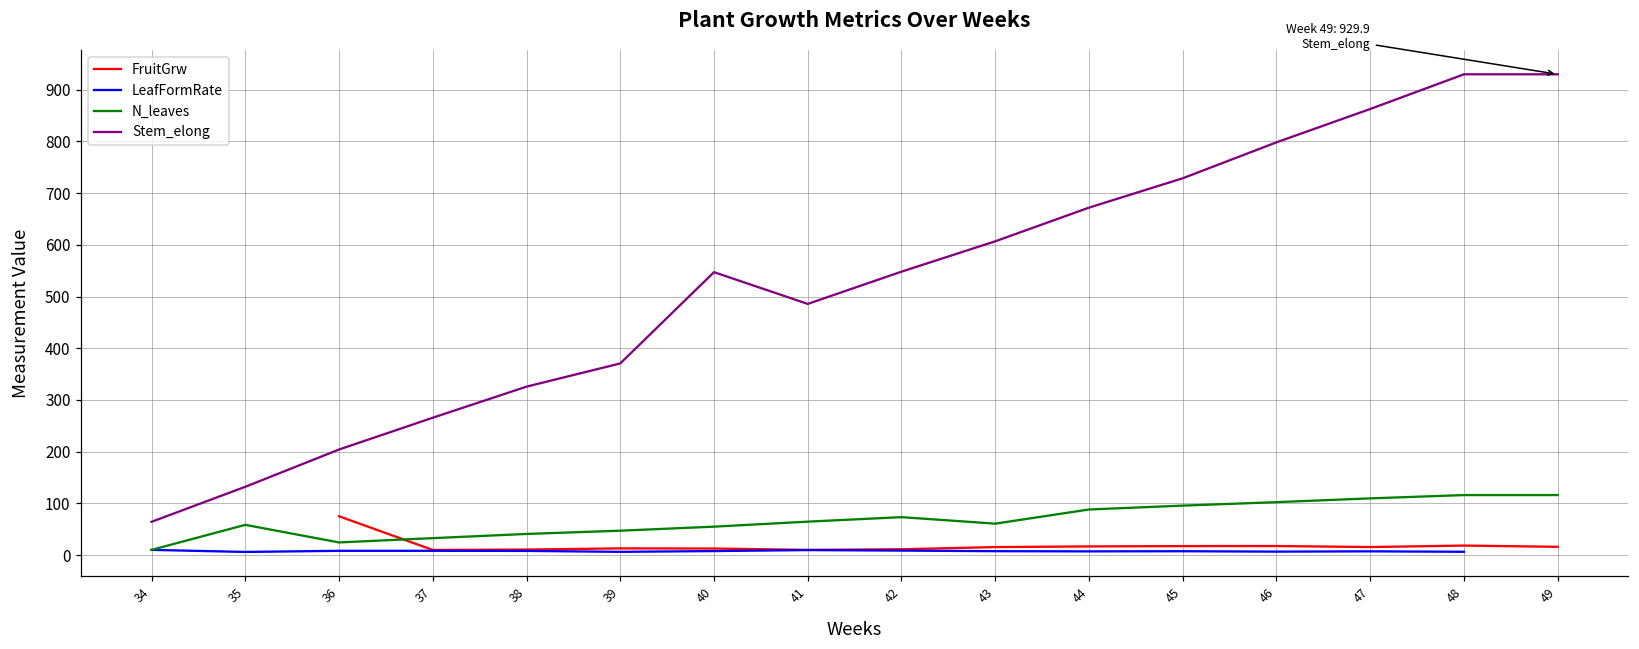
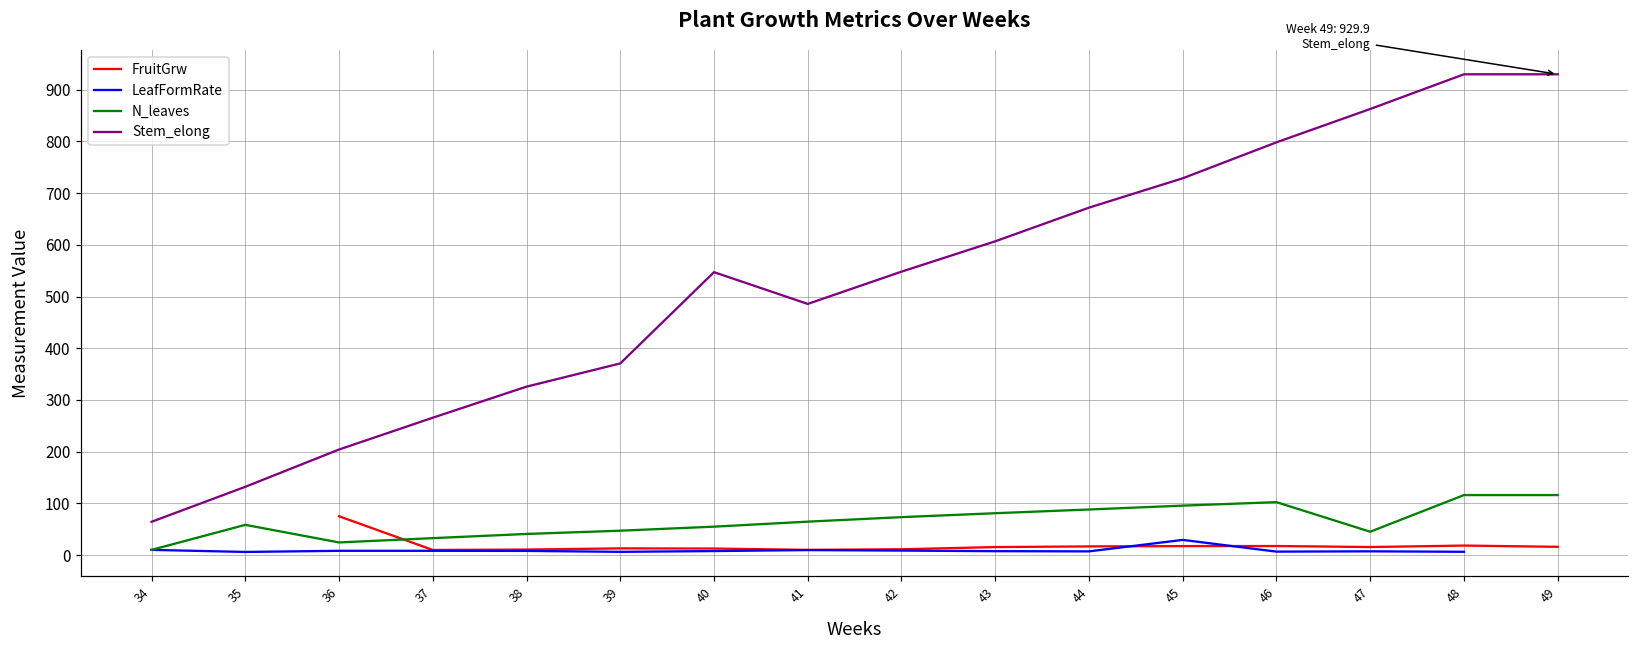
N_leaves, 43: 60 -> 80
LeafFormRate, 45: 10 -> 30
N_leaves, 47: 110 -> 50
